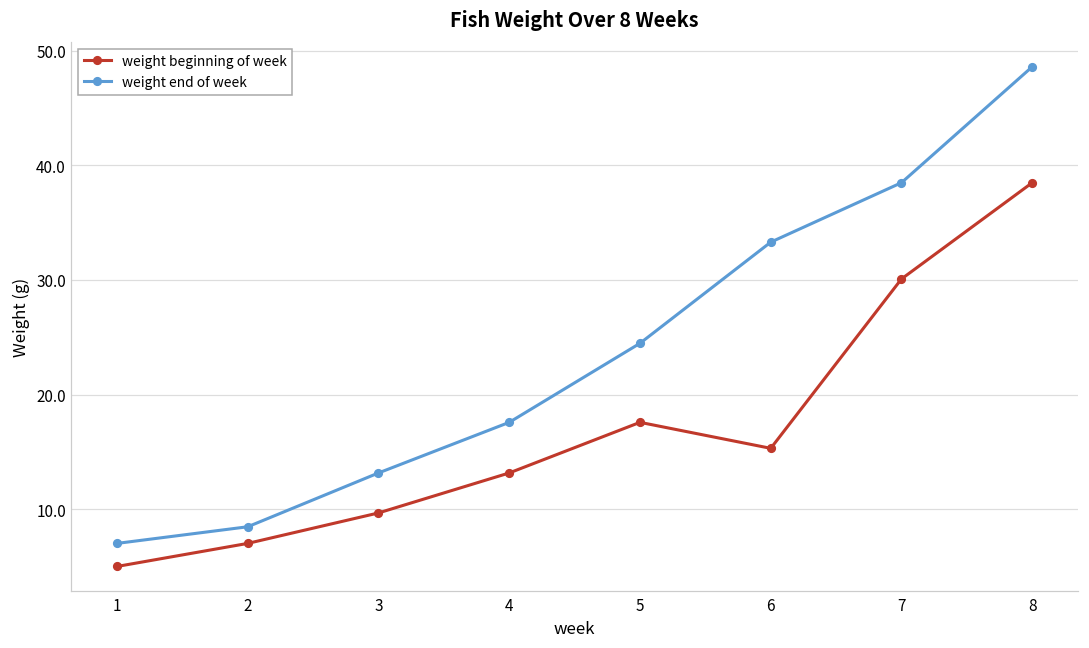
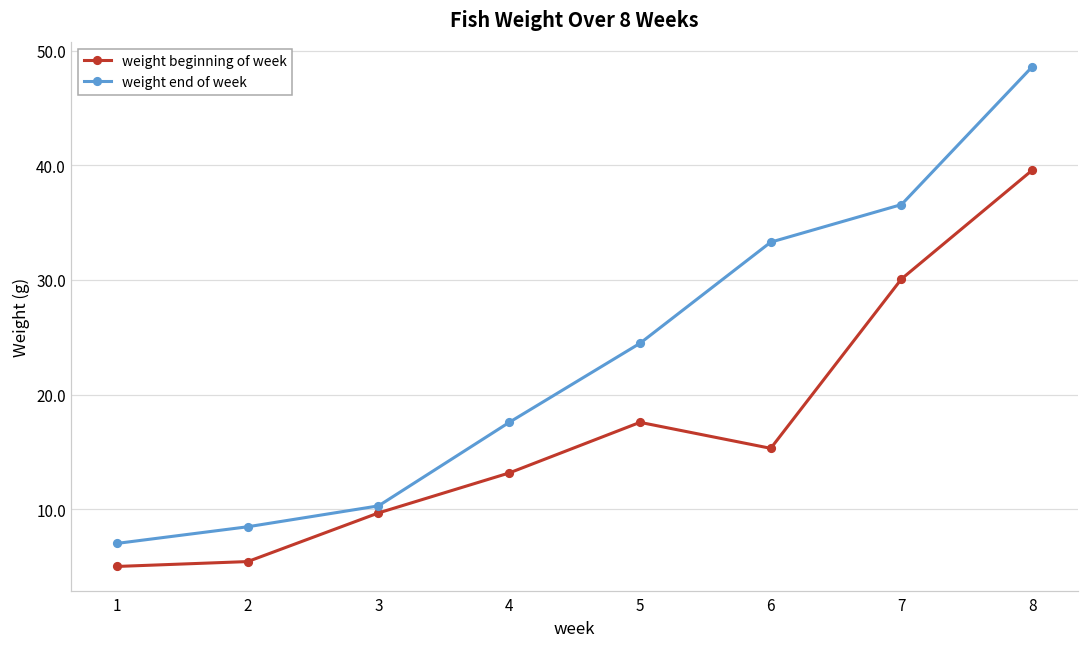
weight beginning of week, 2: 7.0 -> 5.4
weight end of week, 3: 13.2 -> 10.3
weight end of week, 7: 38.5 -> 36.6
weight beginning of week, 8: 38.5 -> 39.6
